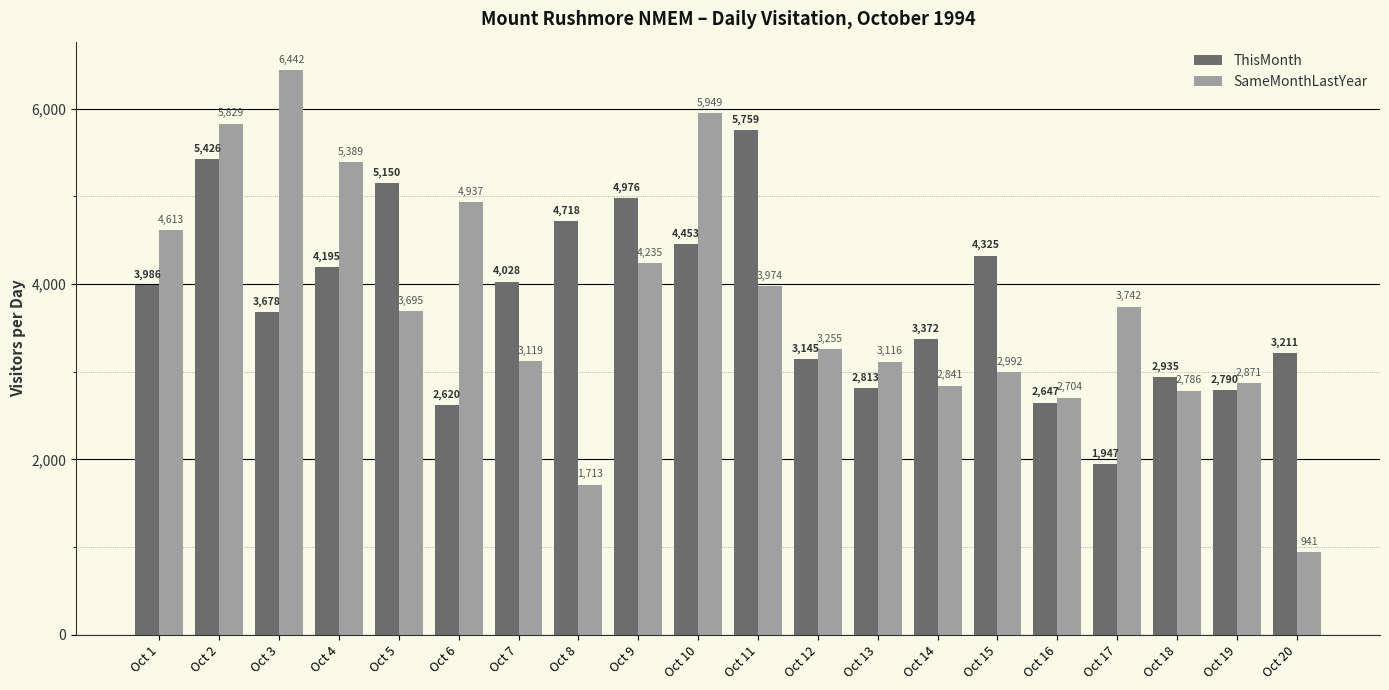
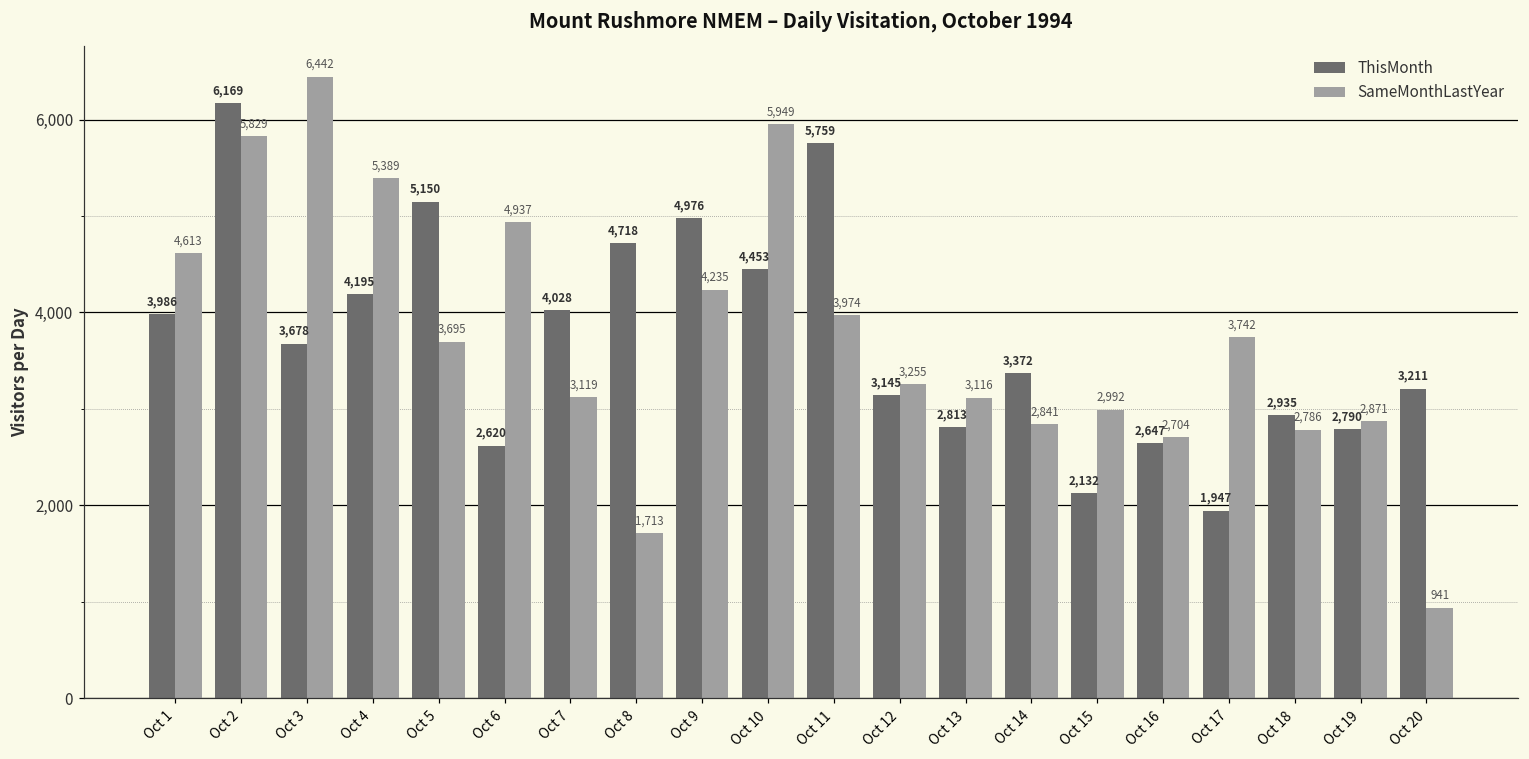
ThisMonth, Oct 2: 5,426 -> 6,169
ThisMonth, Oct 15: 4,325 -> 2,132
